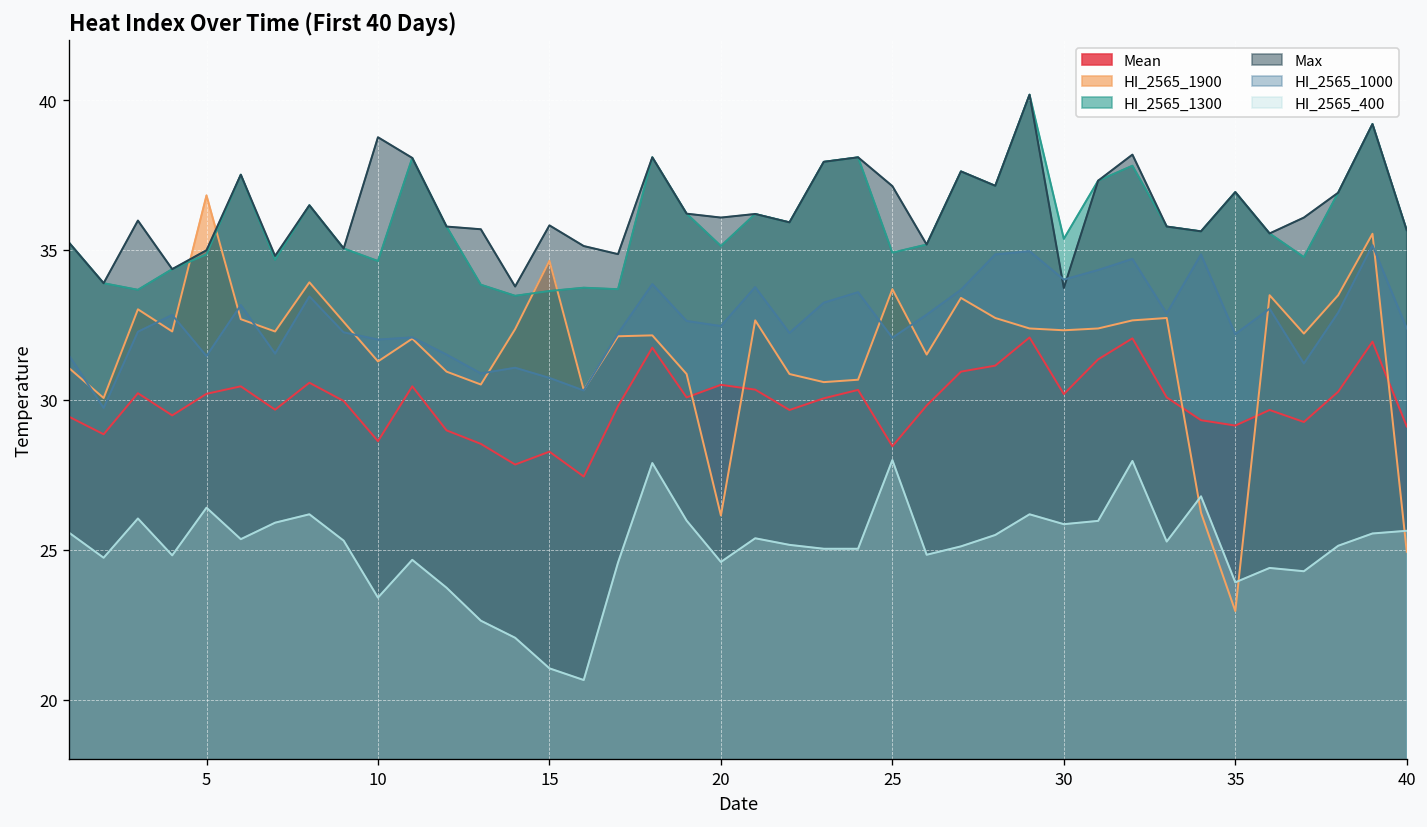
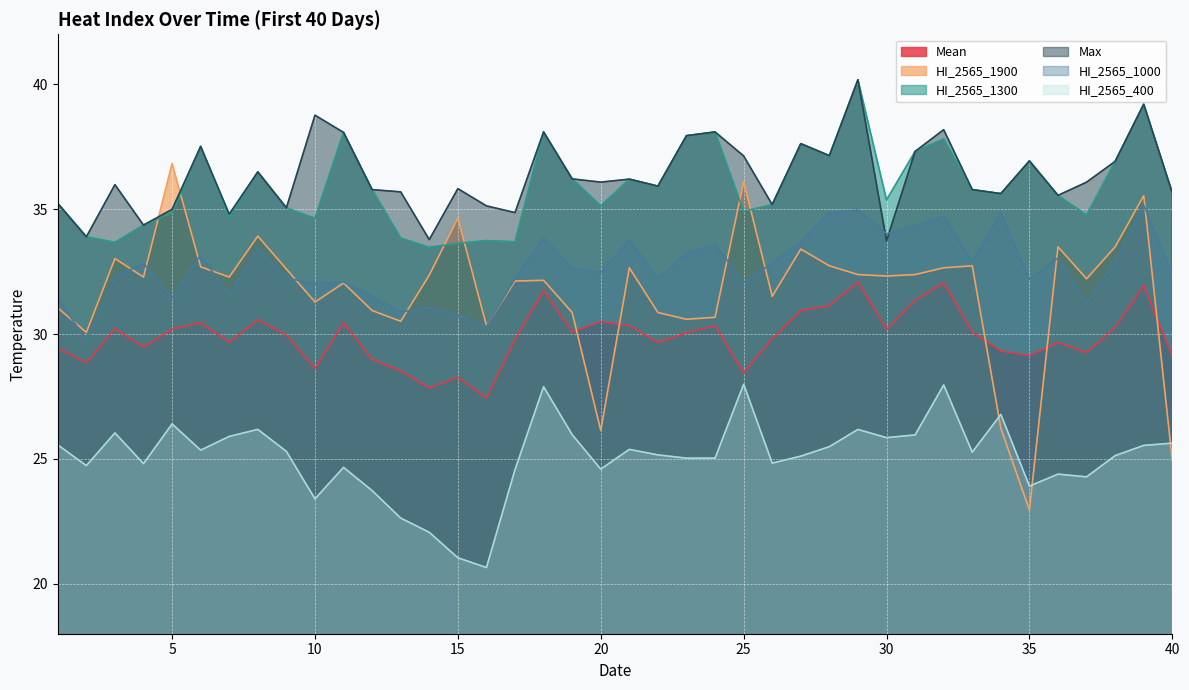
HI_2565_1900, 25: 33.7 -> 36.1
